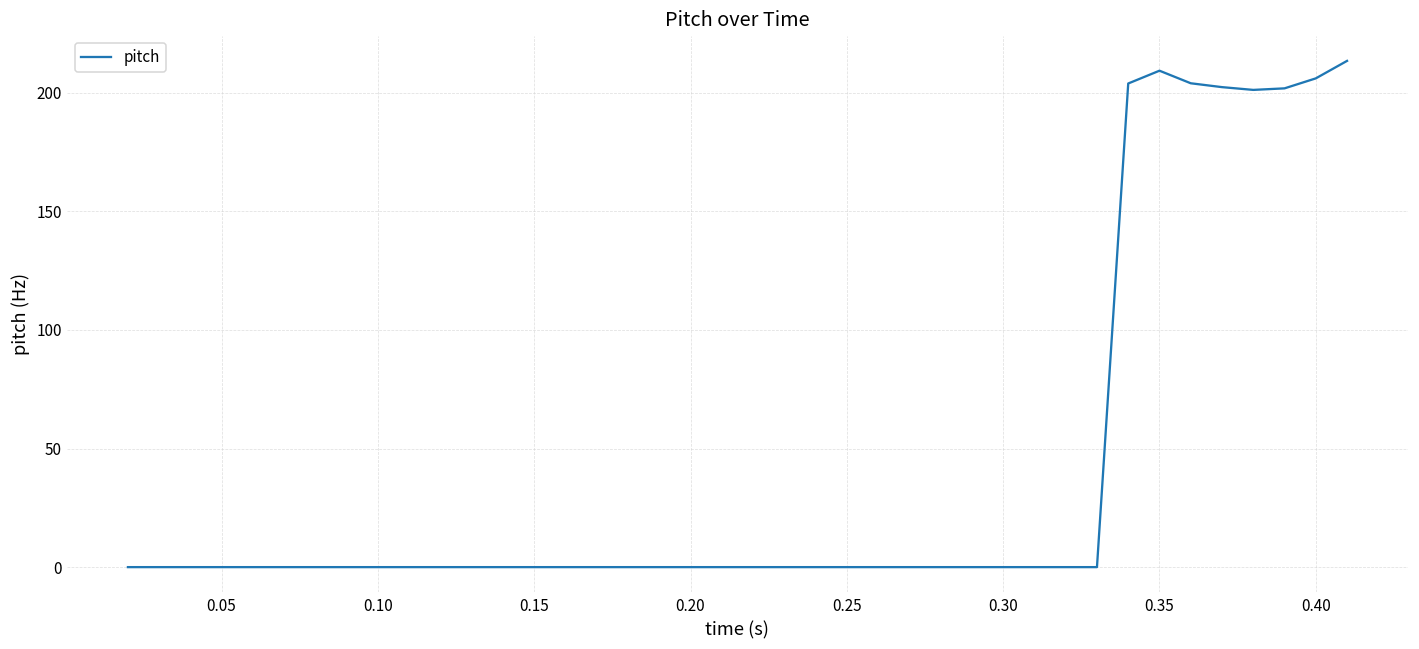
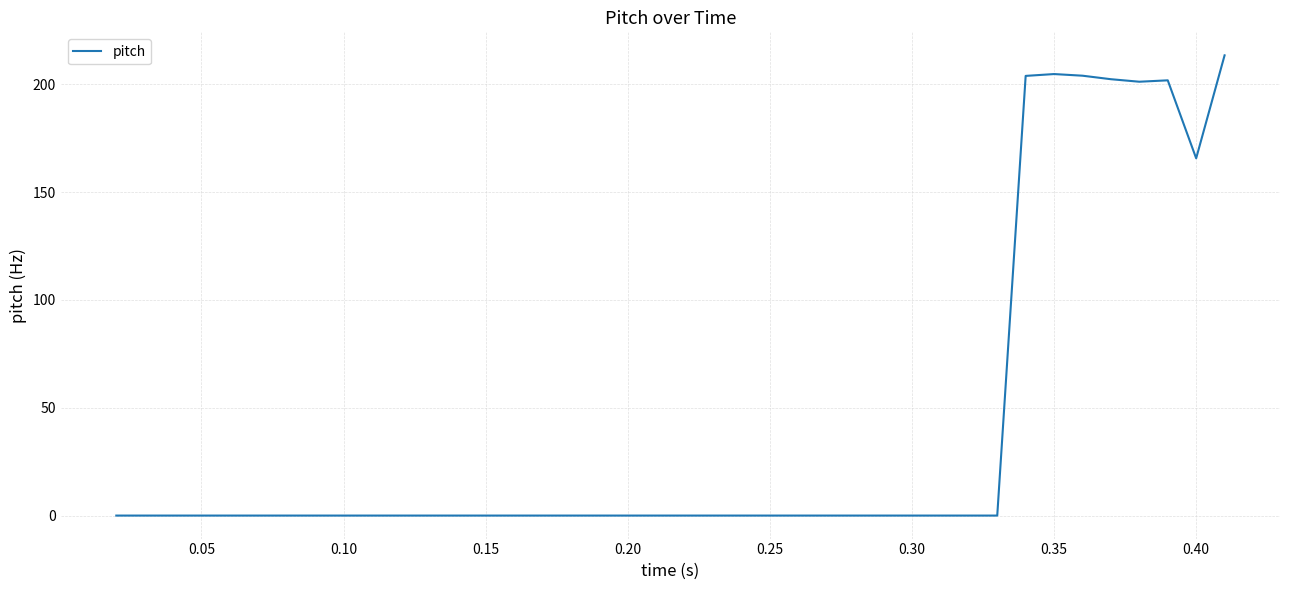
0.35: 209 -> 205
0.40: 206 -> 166
